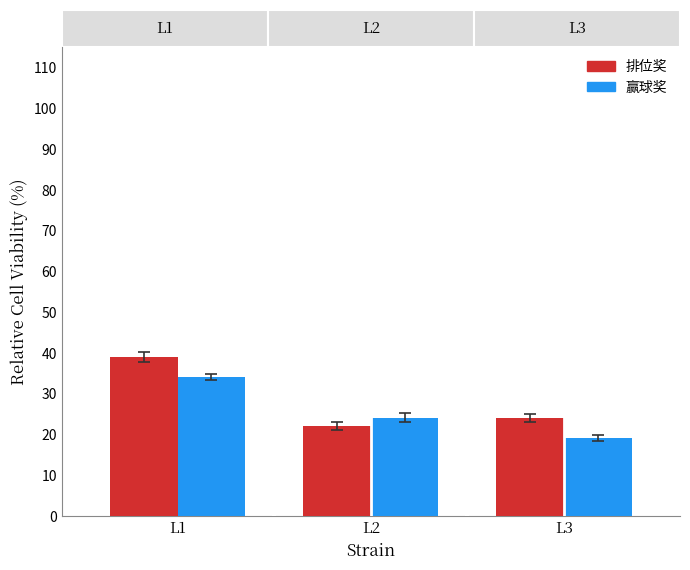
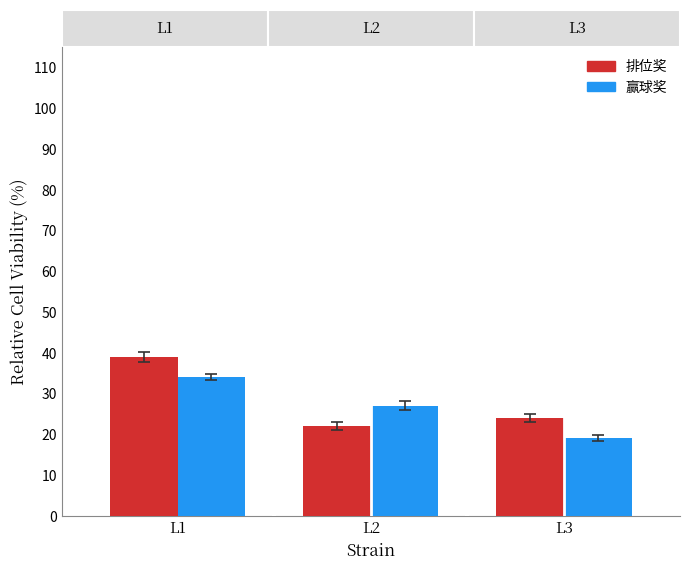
赢球奖, L2: 24 -> 27
